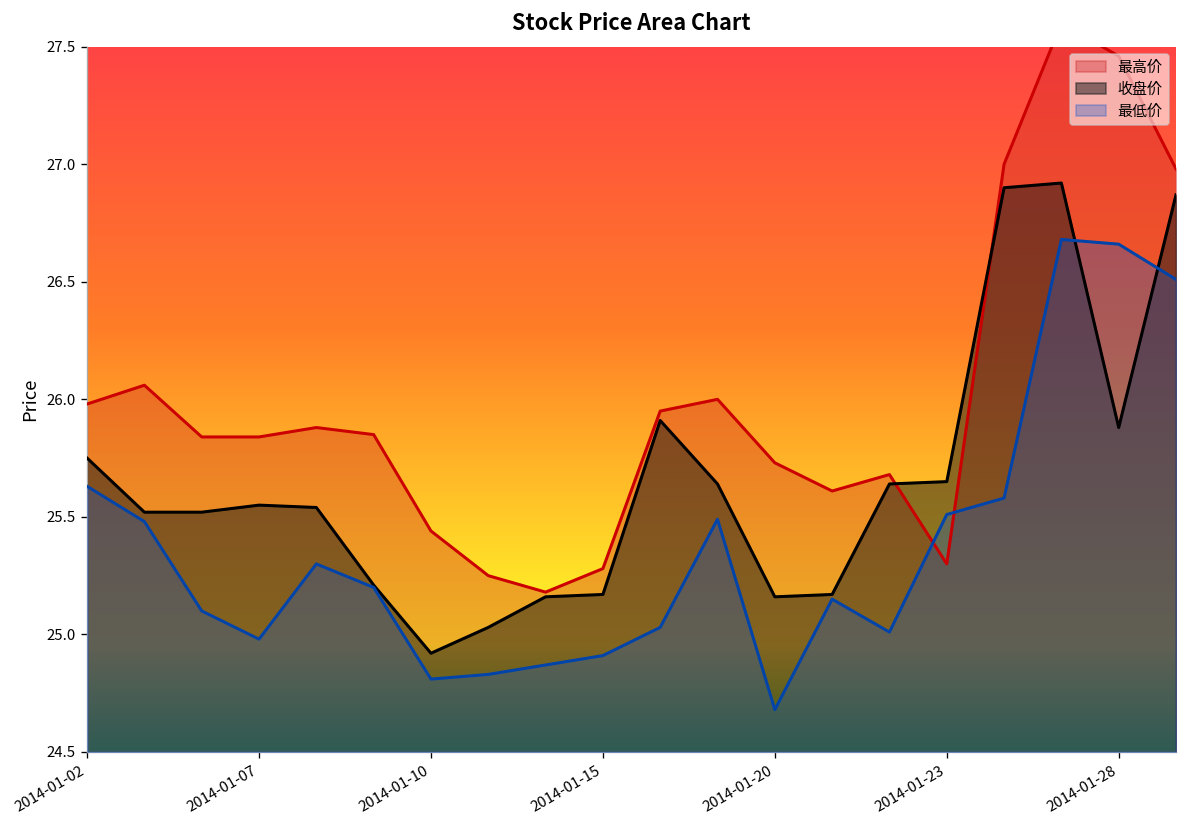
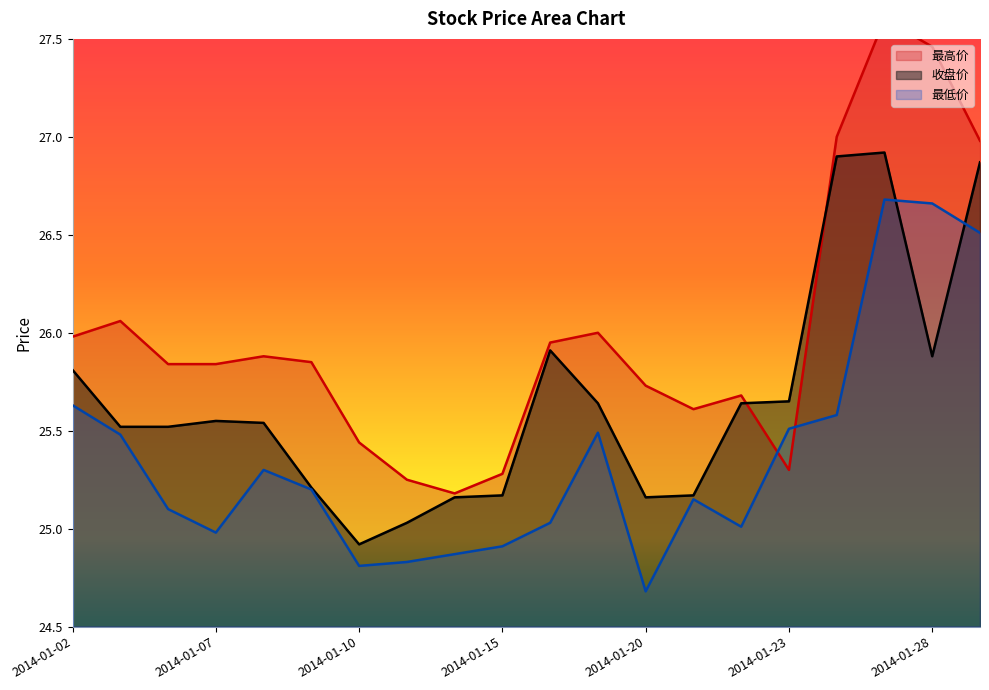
收盘价, 2014-01-02: 25.75 -> 25.81
